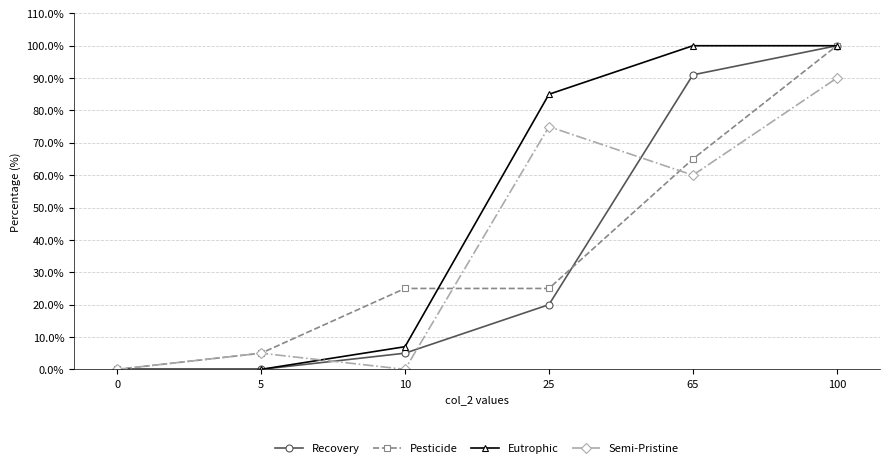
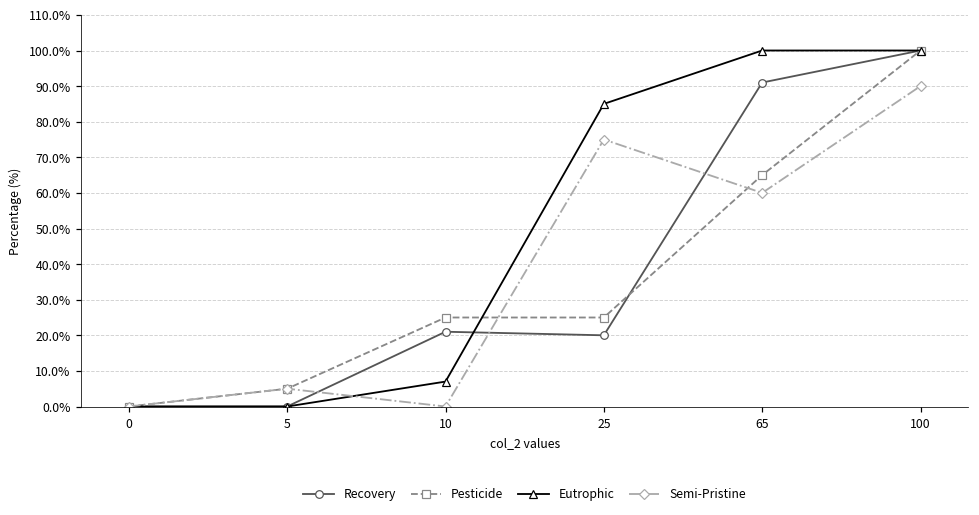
Recovery, 10: 5% -> 21%
